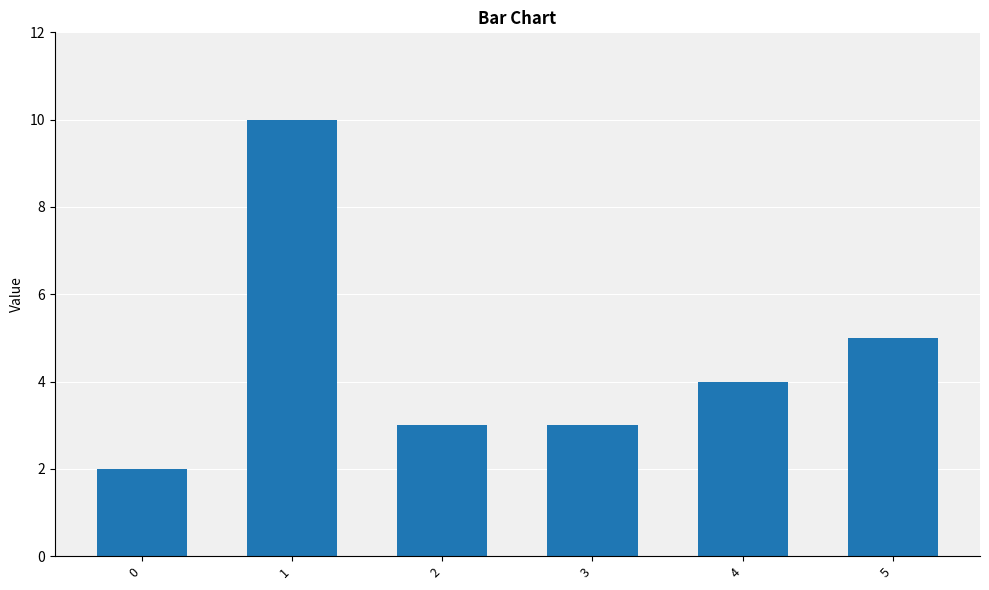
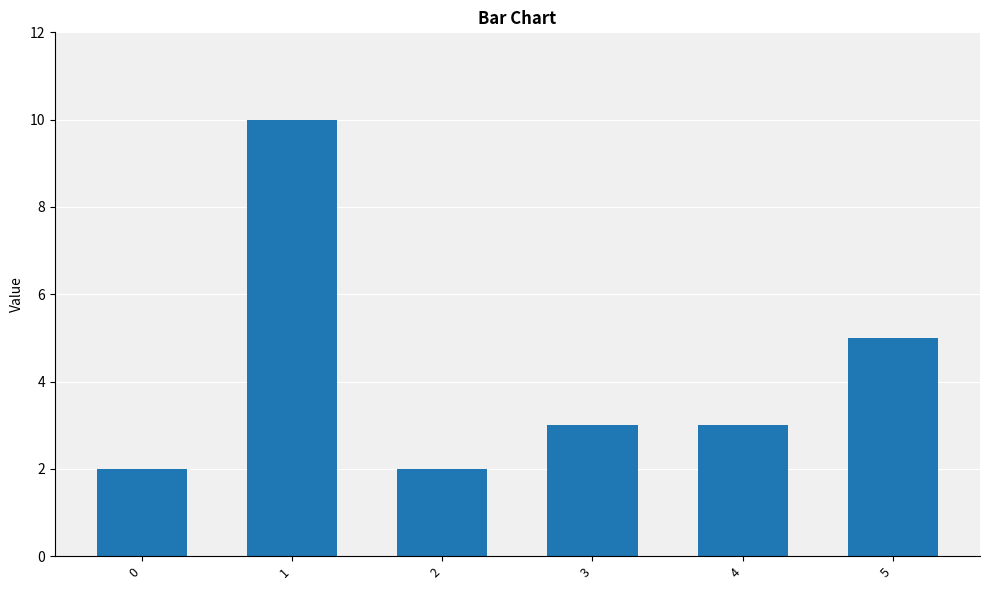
2: 3 -> 2
4: 4 -> 3
